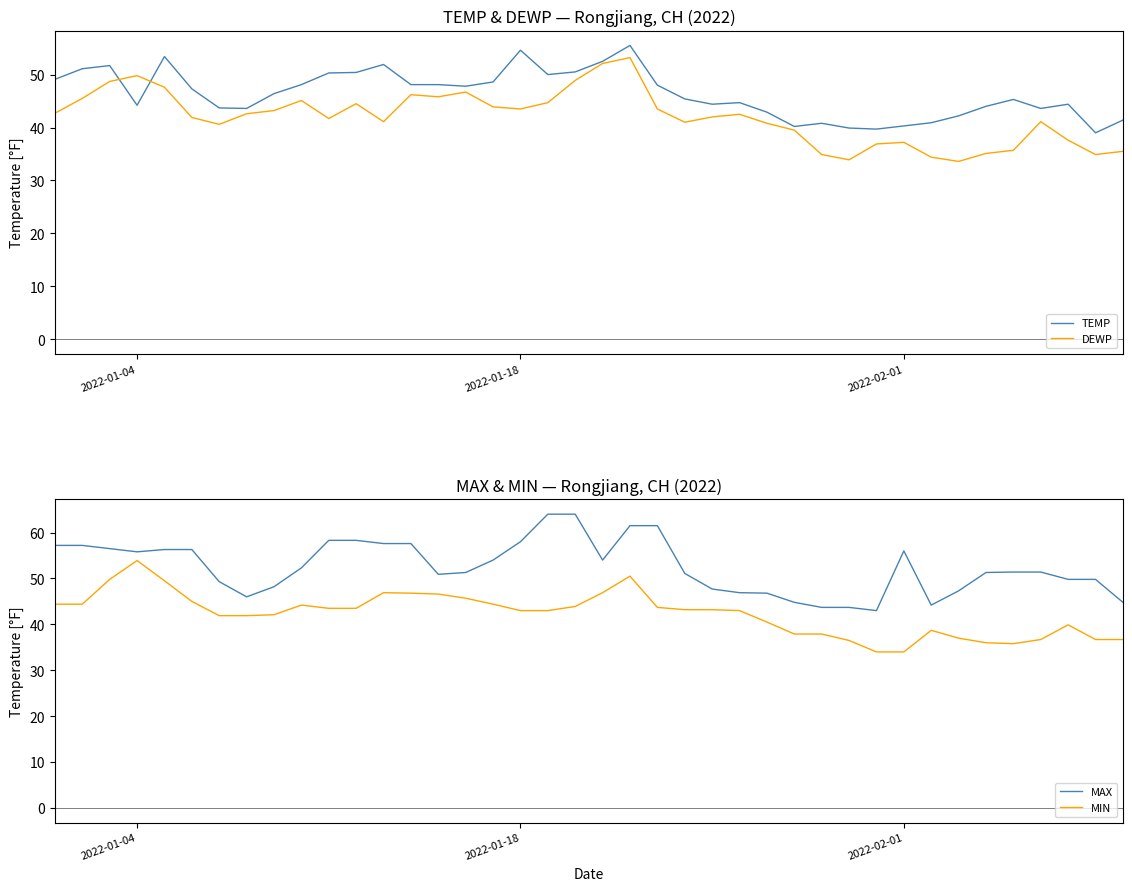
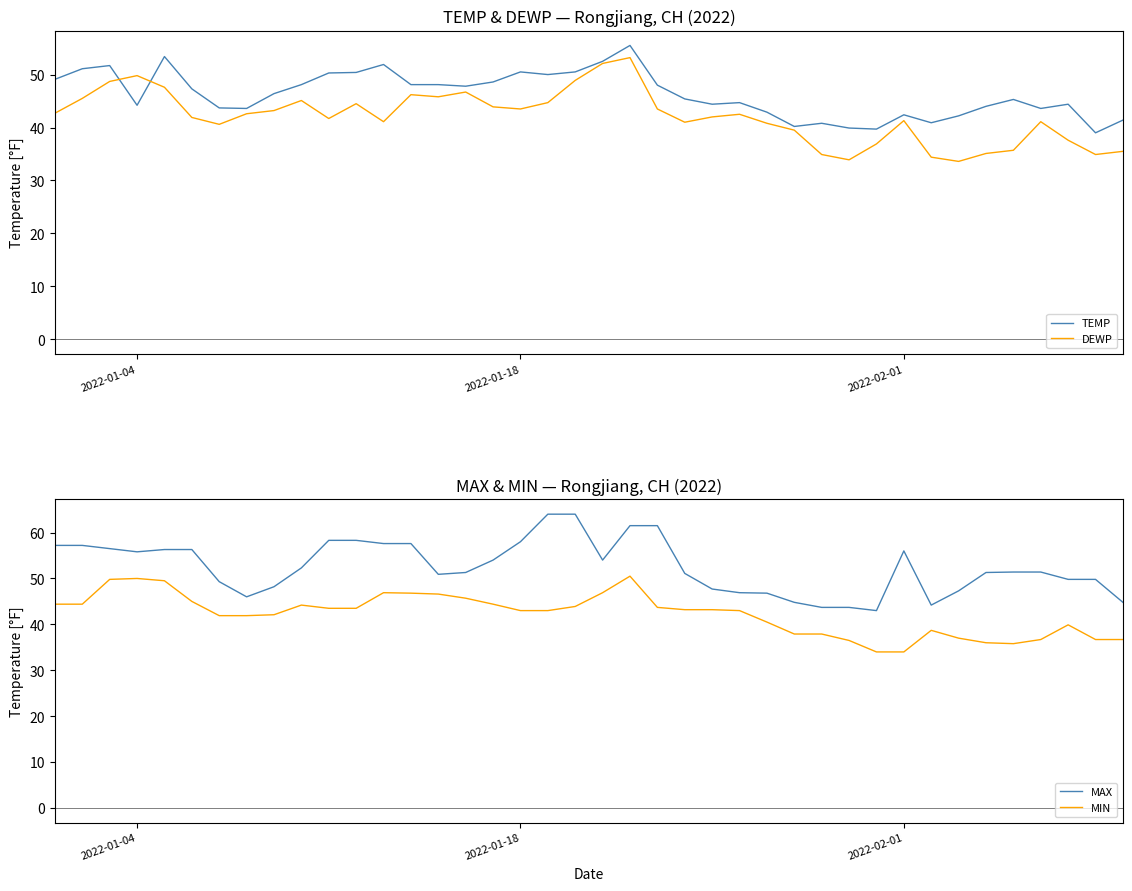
TEMP & DEWP — Rongjiang, CH (2022), TEMP, 2022-01-18: 55 -> 51
TEMP & DEWP — Rongjiang, CH (2022), TEMP, 2022-02-01: 40 -> 42
TEMP & DEWP — Rongjiang, CH (2022), DEWP, 2022-02-01: 37 -> 41
MAX & MIN — Rongjiang, CH (2022), MIN, 2022-01-04: 54 -> 50
